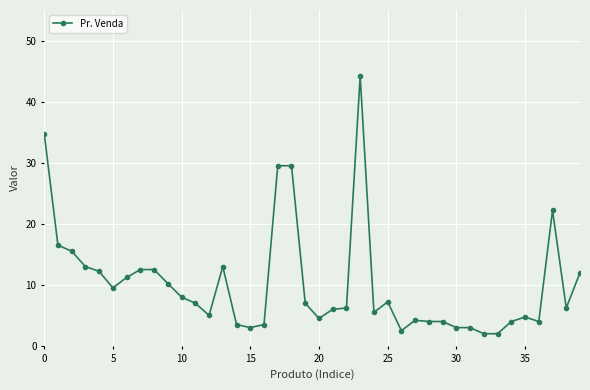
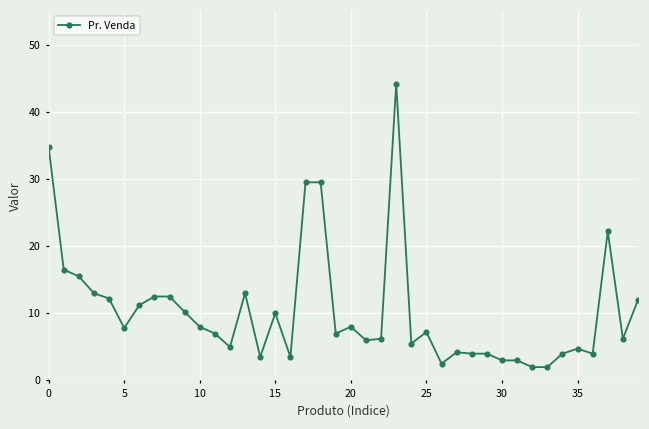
5: 10 -> 8
15: 3 -> 10
20: 4 -> 8
